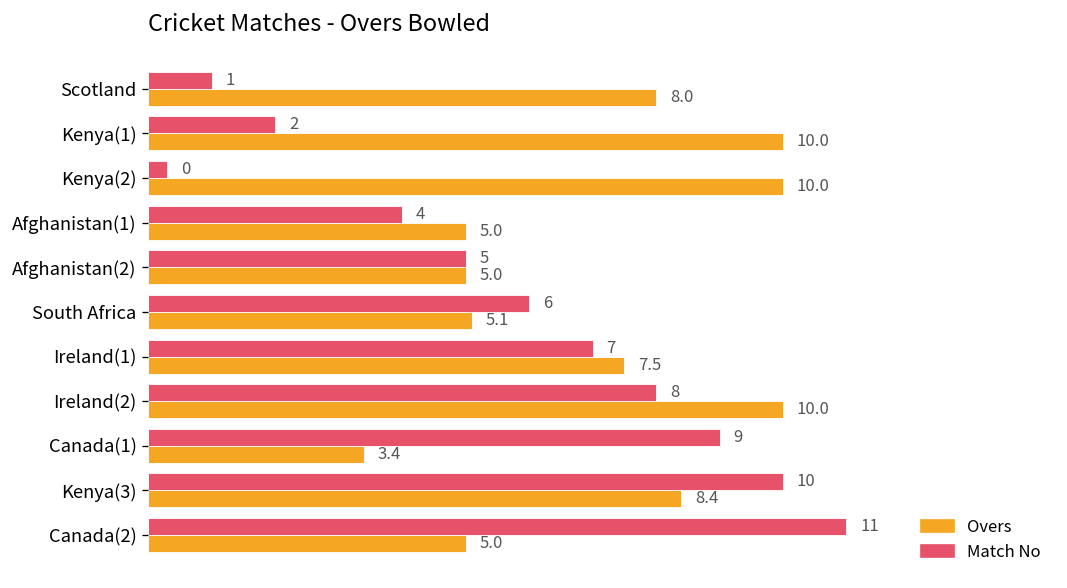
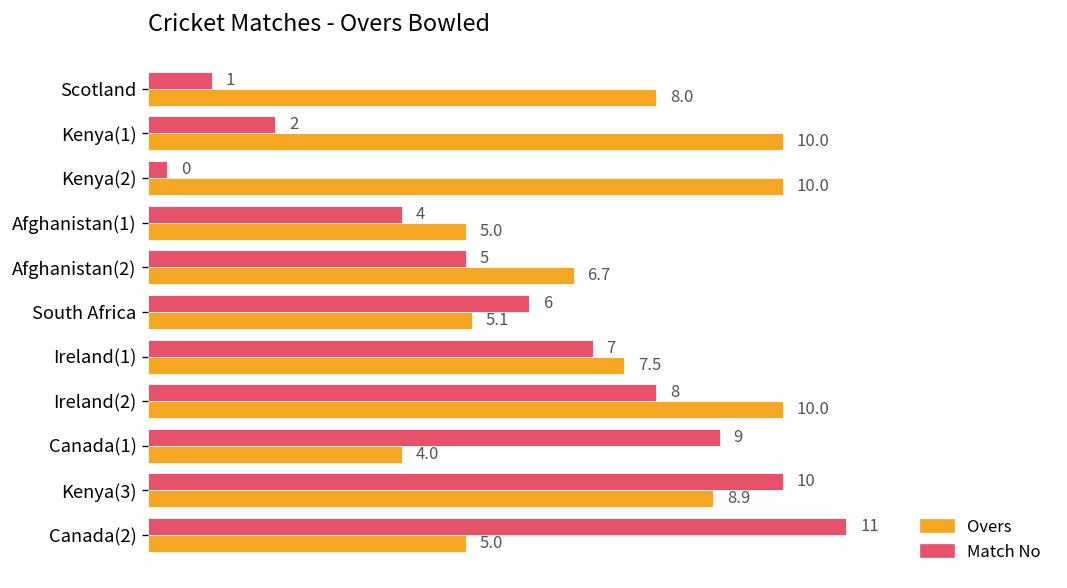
Overs, Afghanistan(2): 5.0 -> 6.7
Overs, Canada(1): 3.4 -> 4.0
Overs, Kenya(3): 8.4 -> 8.9
